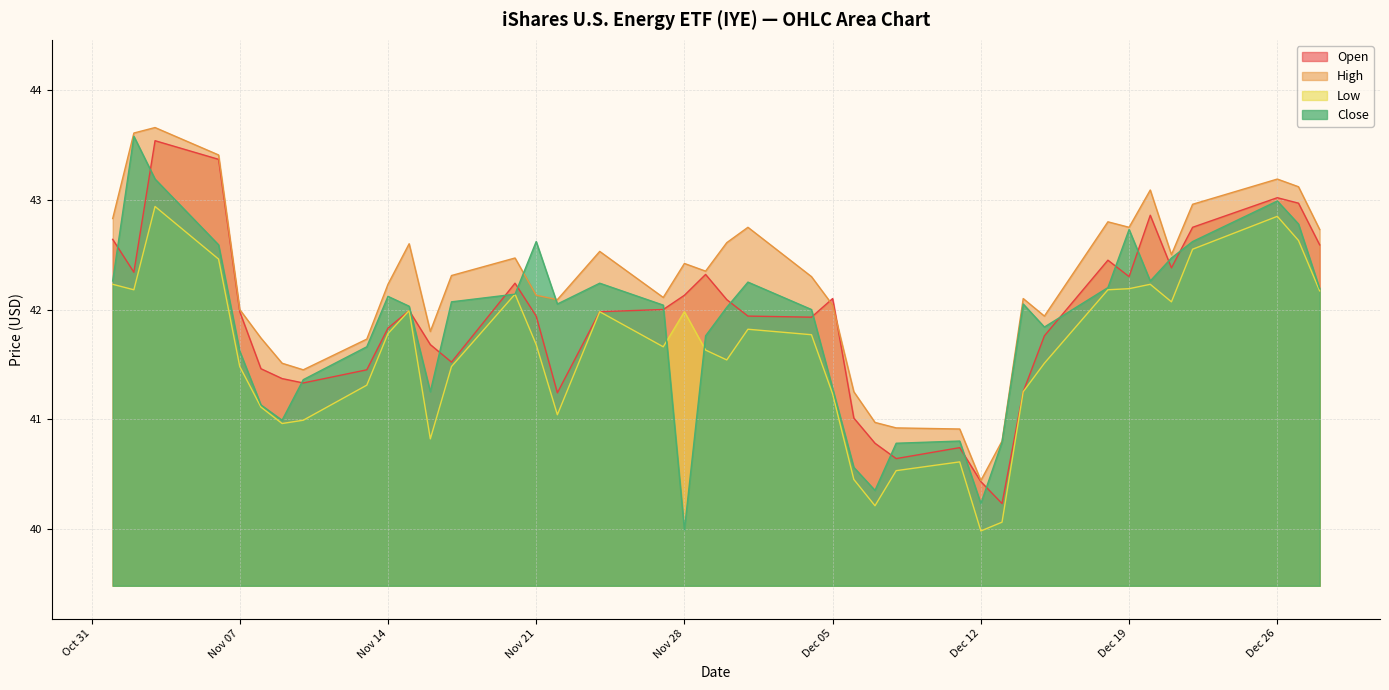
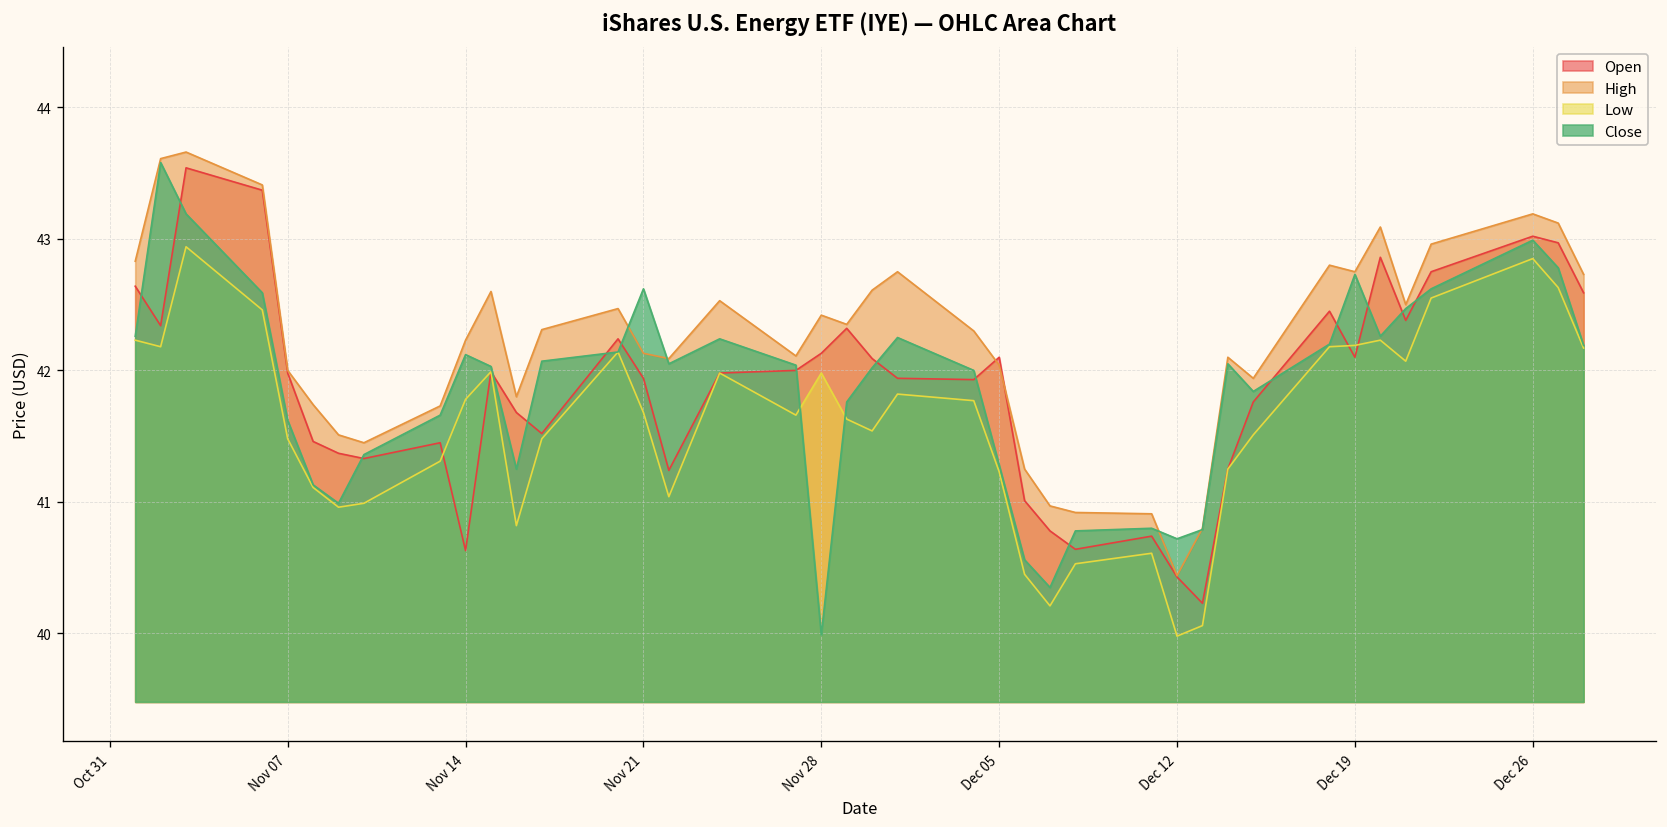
Open, Nov 14: 41.83 -> 40.63
Close, Dec 12: 40.23 -> 40.72
Open, Dec 19: 42.3 -> 42.1
